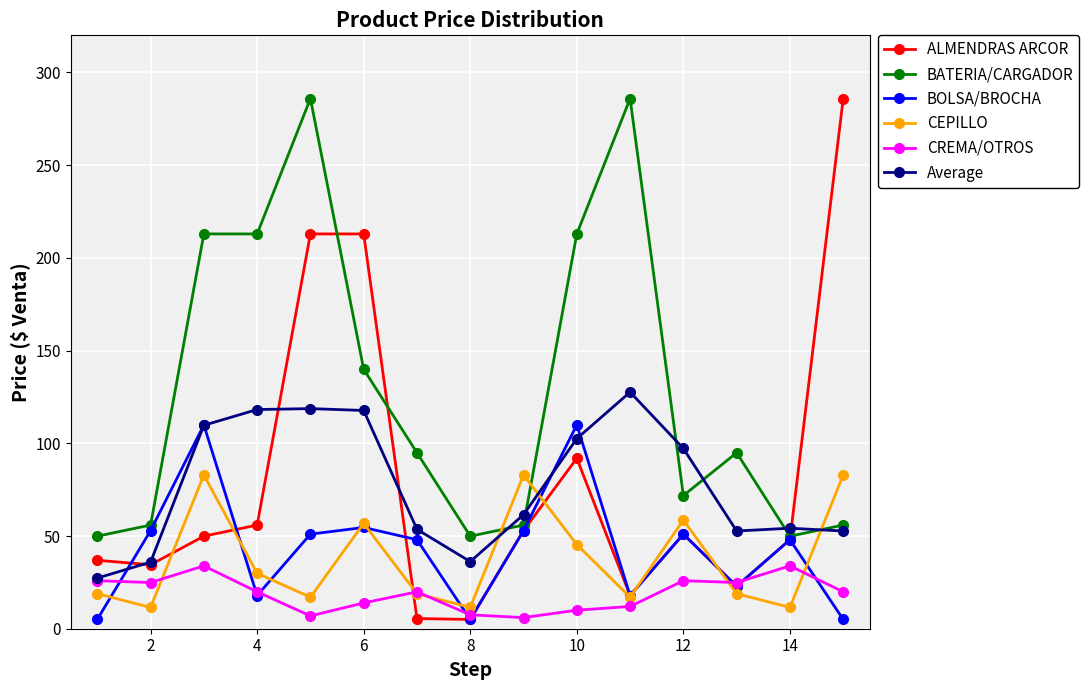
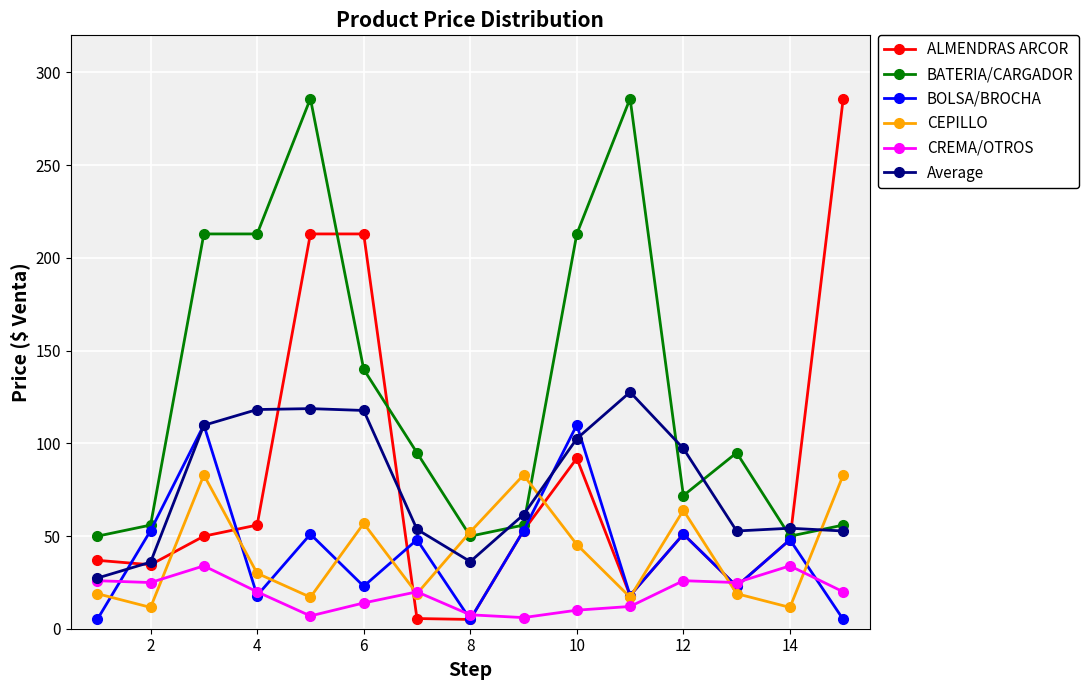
BOLSA/BROCHA, 6: 55 -> 23
CEPILLO, 8: 12 -> 52
CEPILLO, 12: 59 -> 64
